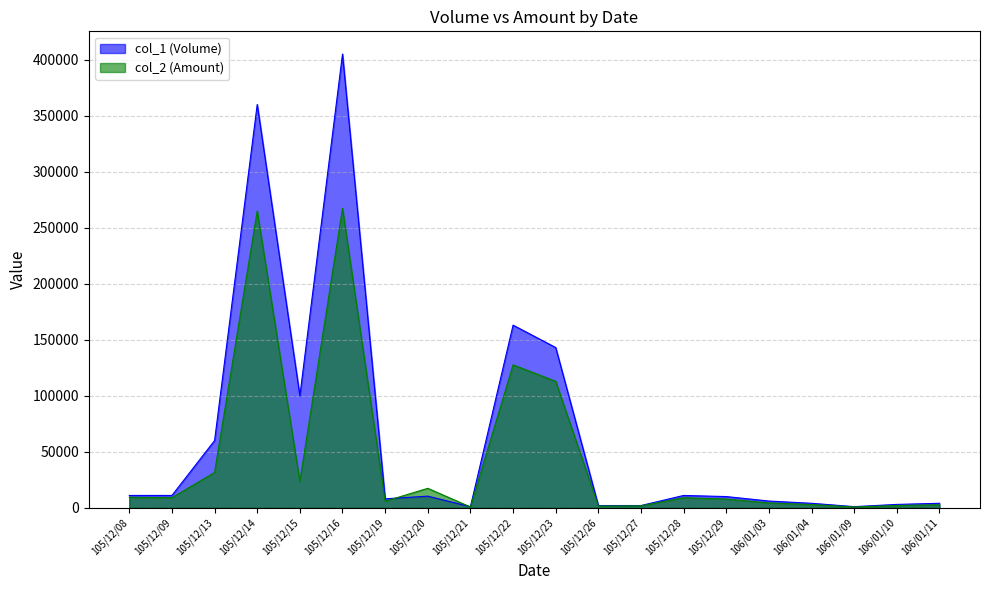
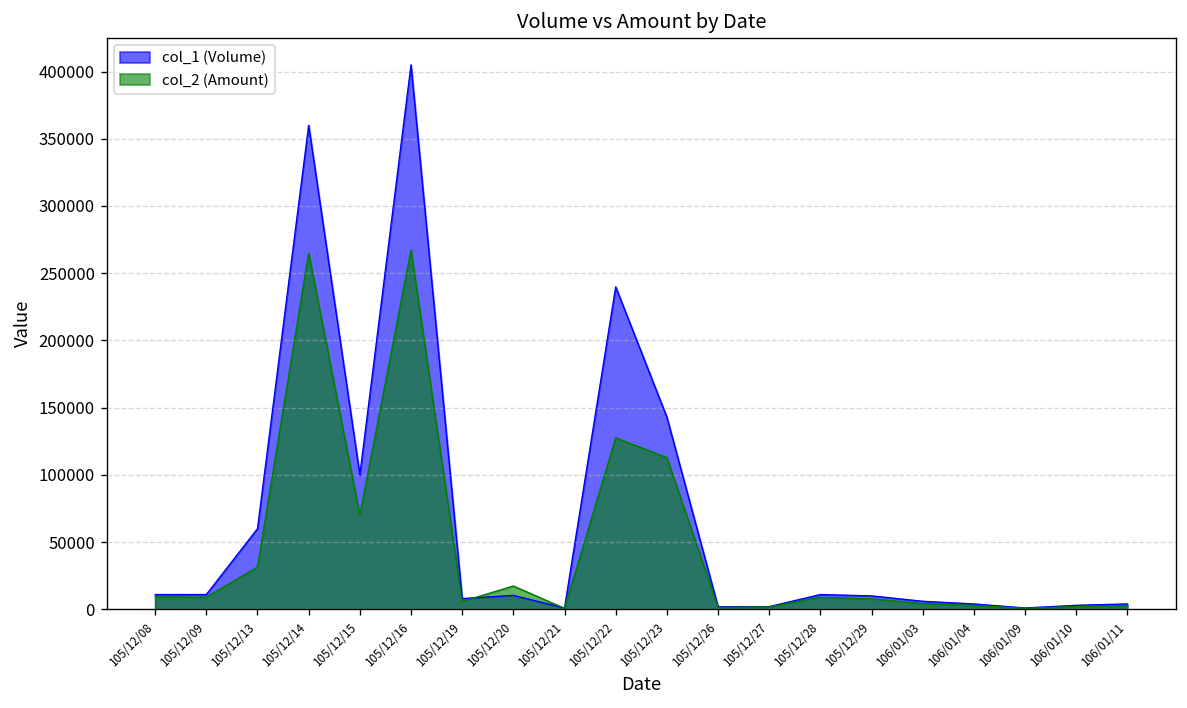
col_2 (Amount), 105/12/15: 24000 -> 70000
col_1 (Volume), 105/12/22: 163000 -> 240000
